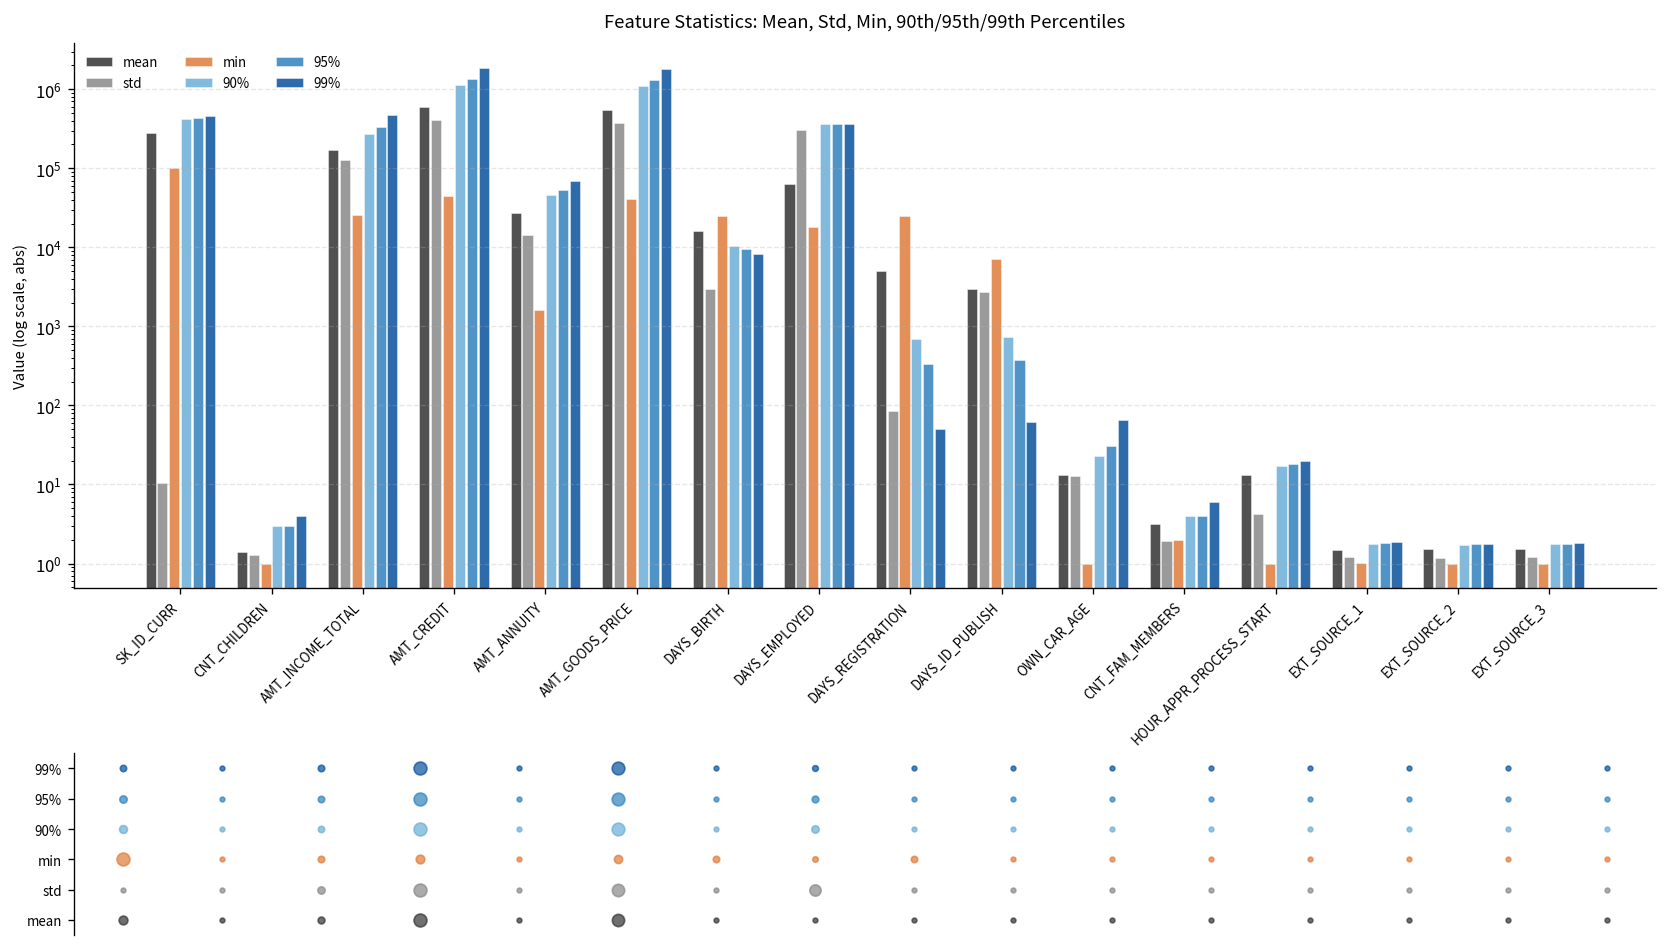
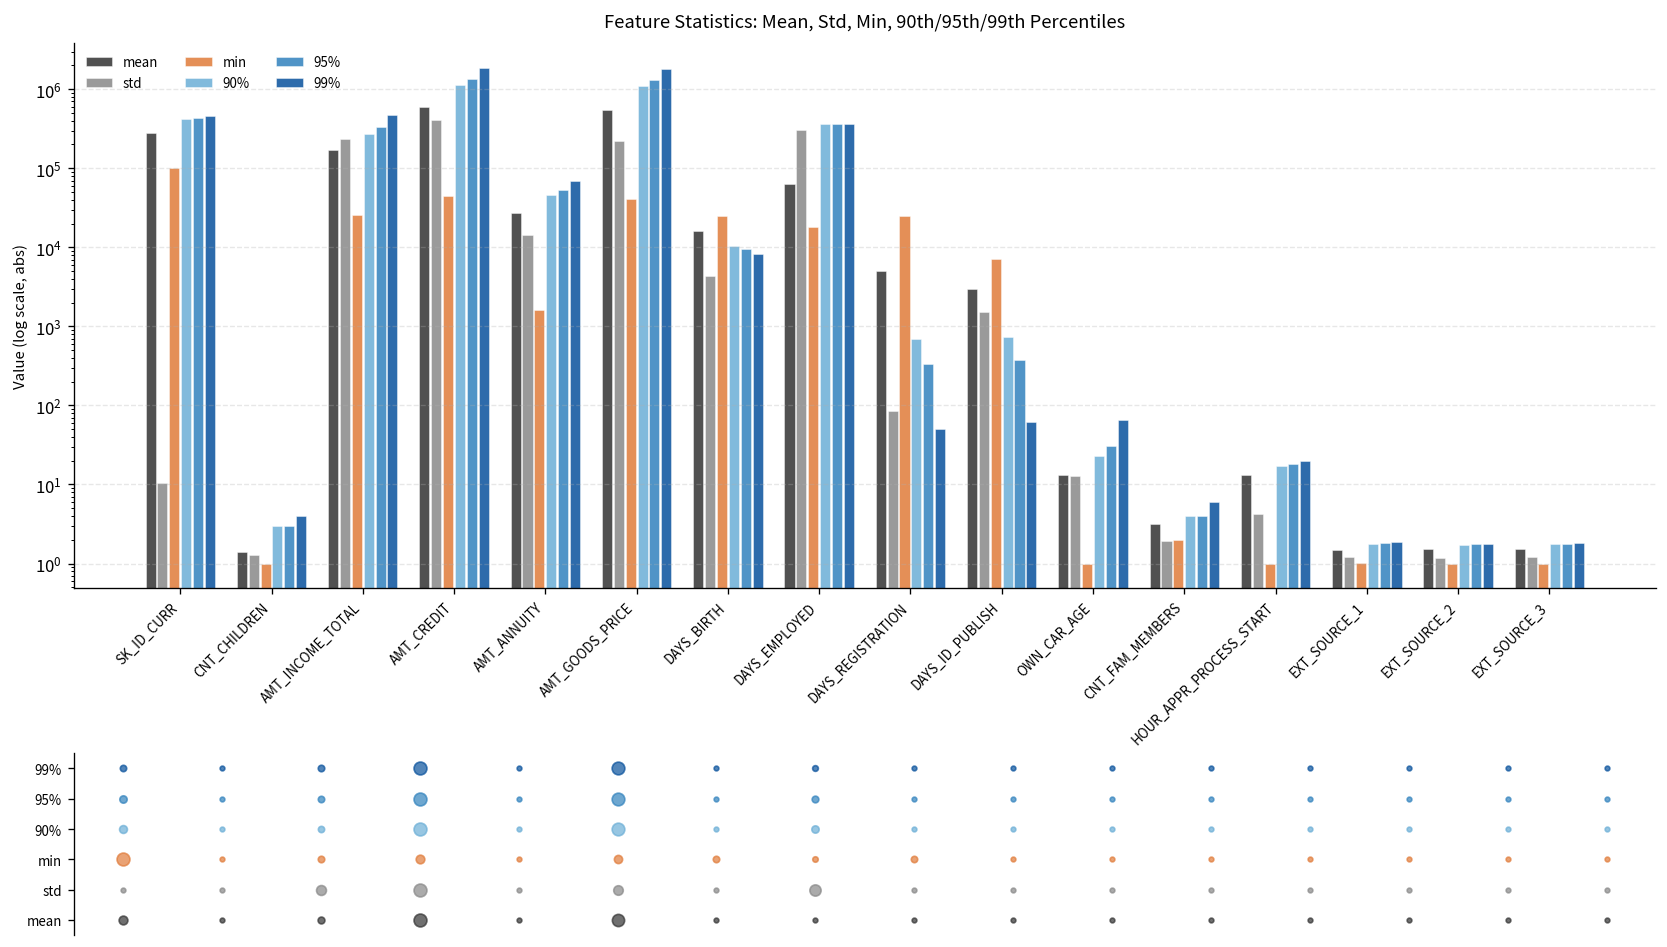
Feature Statistics: Mean, Std, Min, 90th/95th/99th Percentiles, std, AMT_INCOME_TOTAL: 130000 -> 240000
Feature Statistics: Mean, Std, Min, 90th/95th/99th Percentiles, std, AMT_GOODS_PRICE: 400000 -> 220000
Feature Statistics: Mean, Std, Min, 90th/95th/99th Percentiles, std, DAYS_BIRTH: 3000 -> 4000
Feature Statistics: Mean, Std, Min, 90th/95th/99th Percentiles, std, DAYS_ID_PUBLISH: 2800 -> 1500
